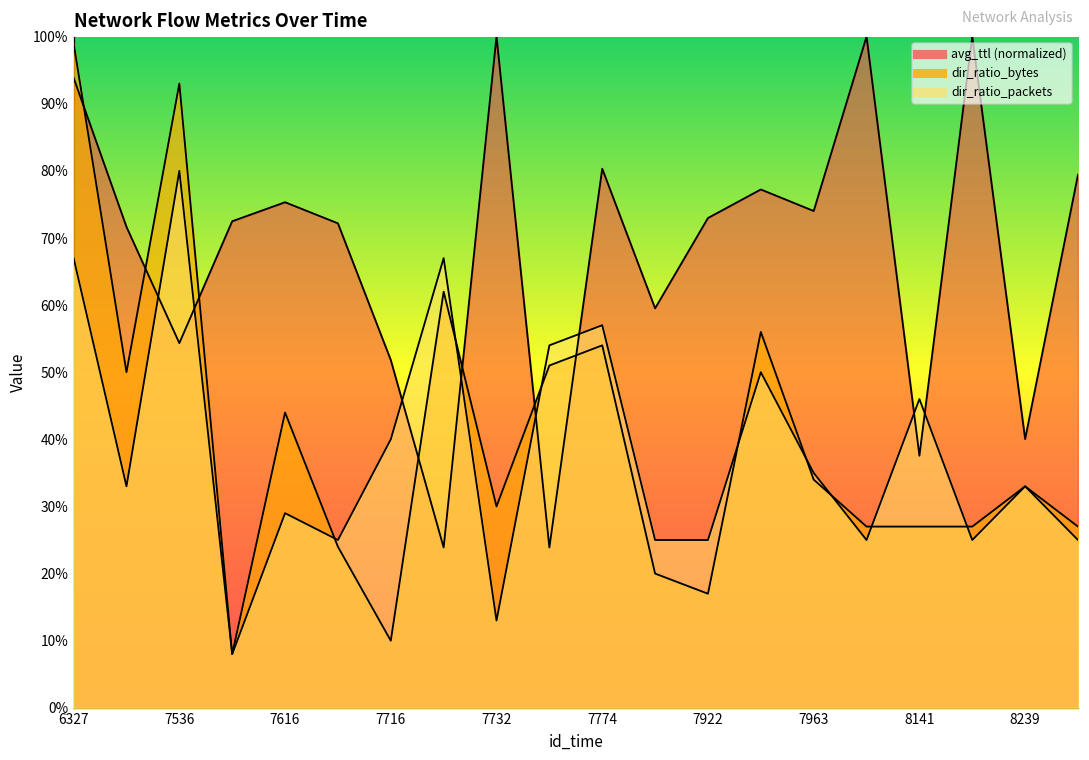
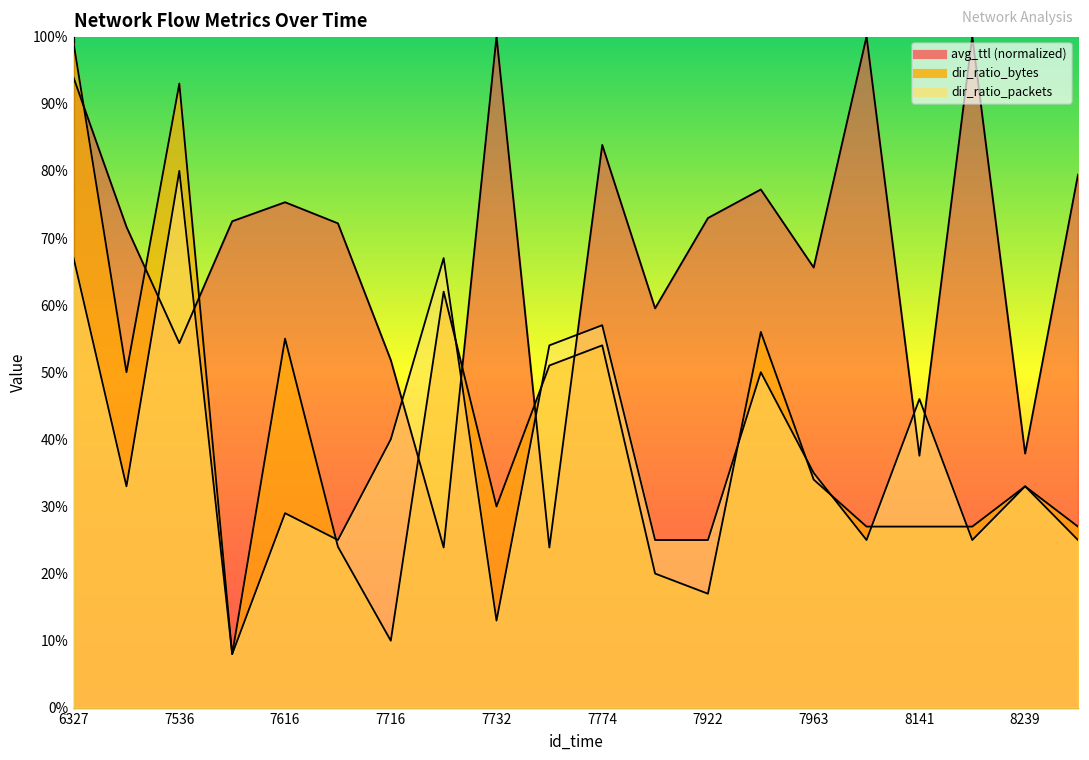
dir_ratio_bytes, 7616: 44% -> 55%
avg_ttl (normalized), 7774: 80% -> 84%
avg_ttl (normalized), 7963: 74% -> 66%
avg_ttl (normalized), 8239: 40% -> 38%
